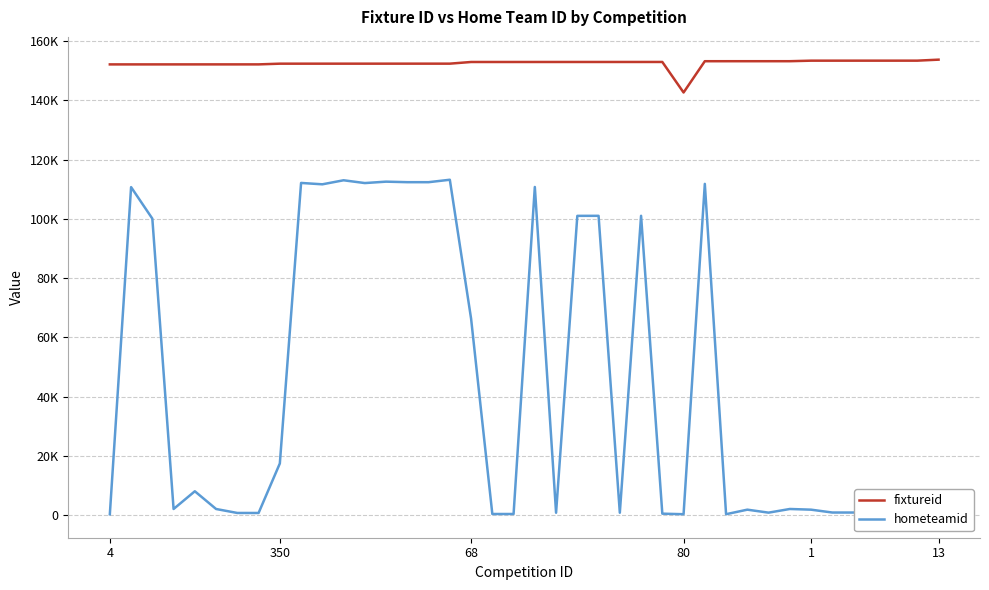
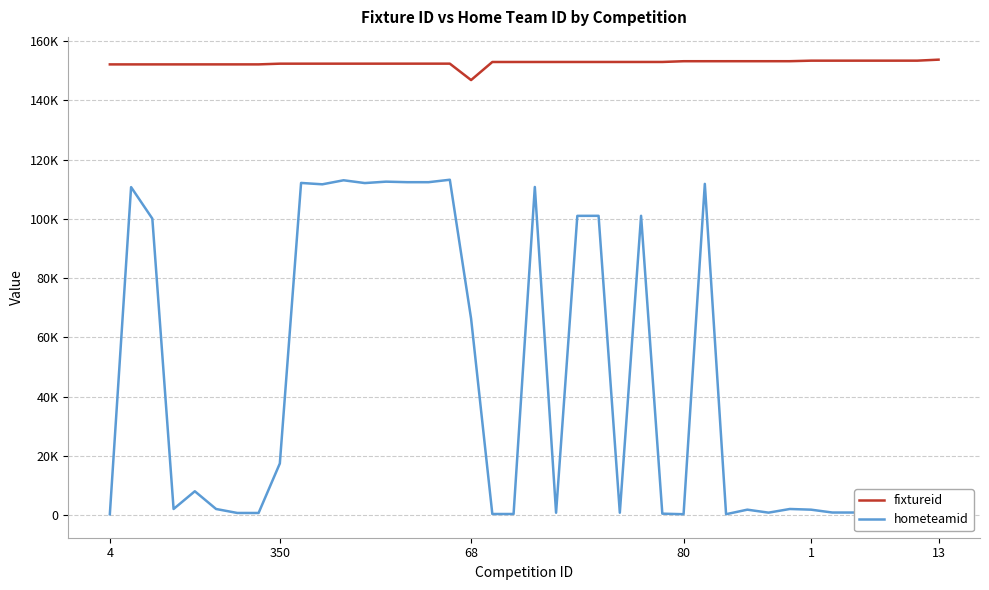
fixtureid, 68: 153000 -> 147000
fixtureid, 80: 143000 -> 153000
